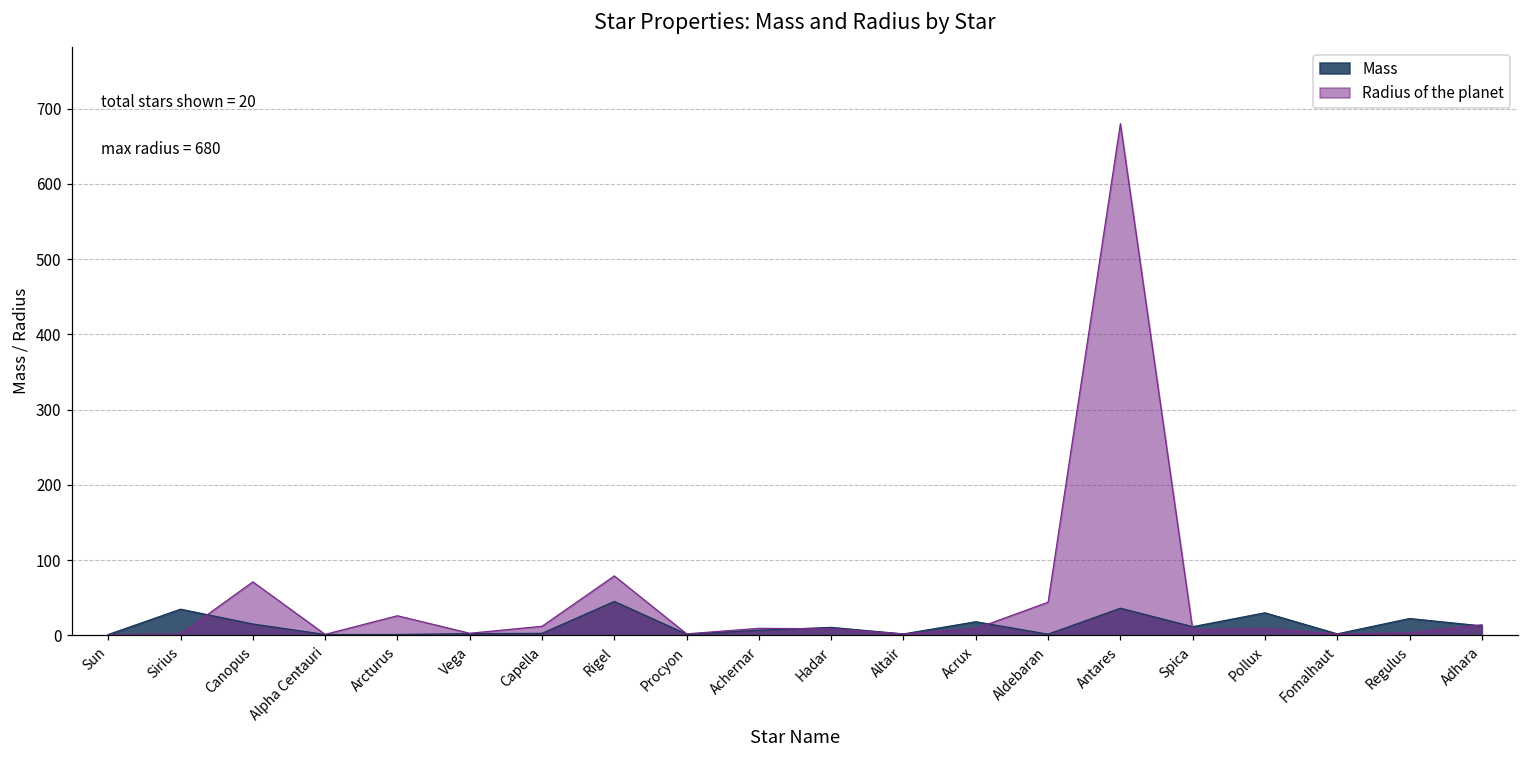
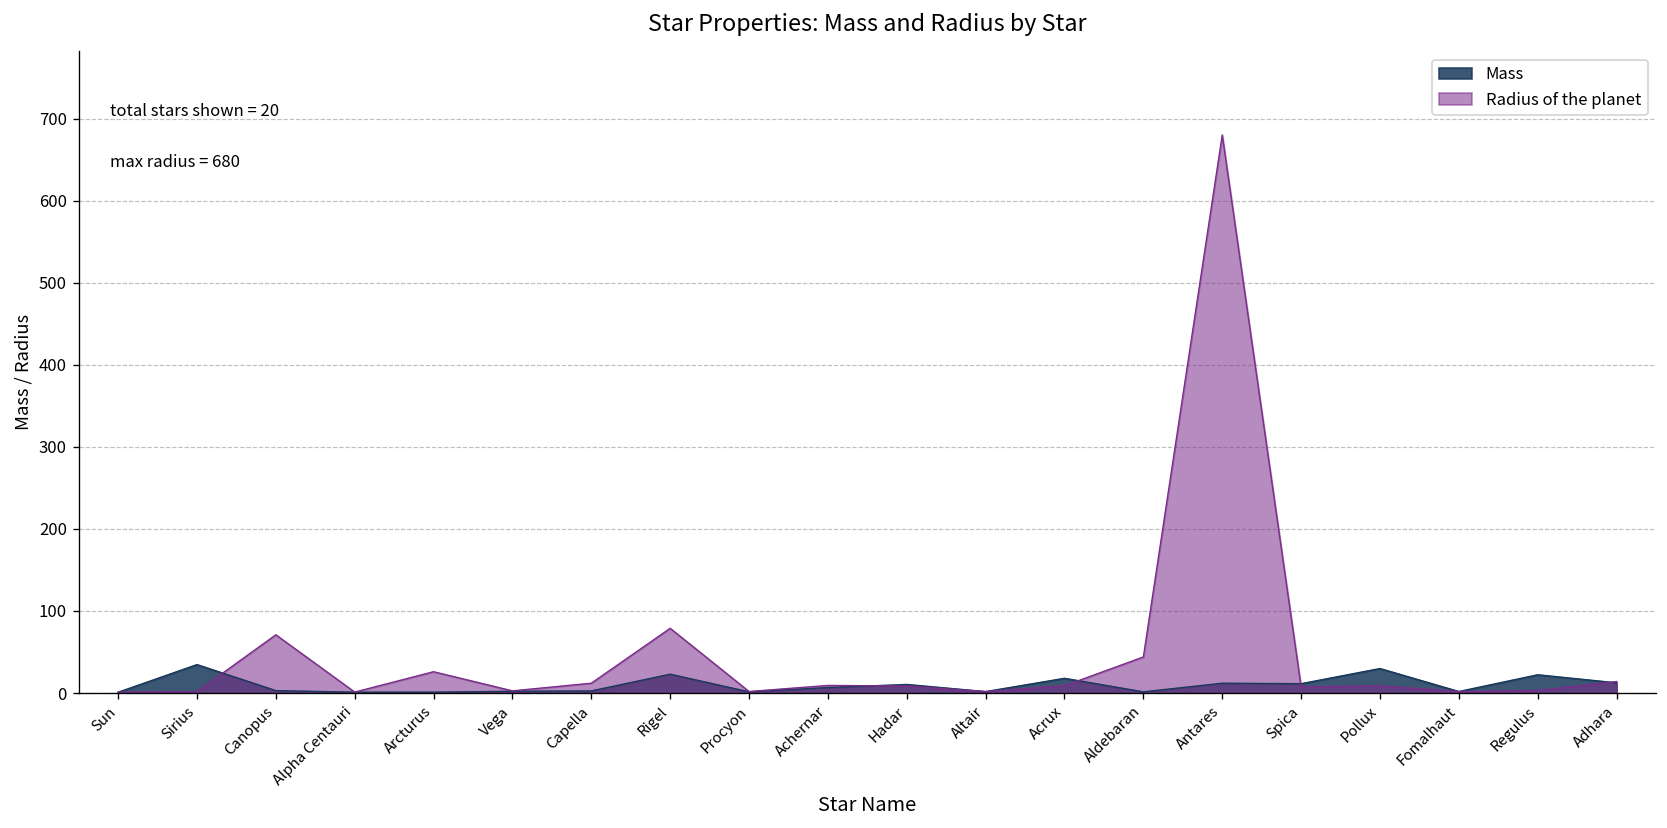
Mass, Canopus: 20 -> 0
Mass, Rigel: 50 -> 20
Mass, Antares: 40 -> 10
